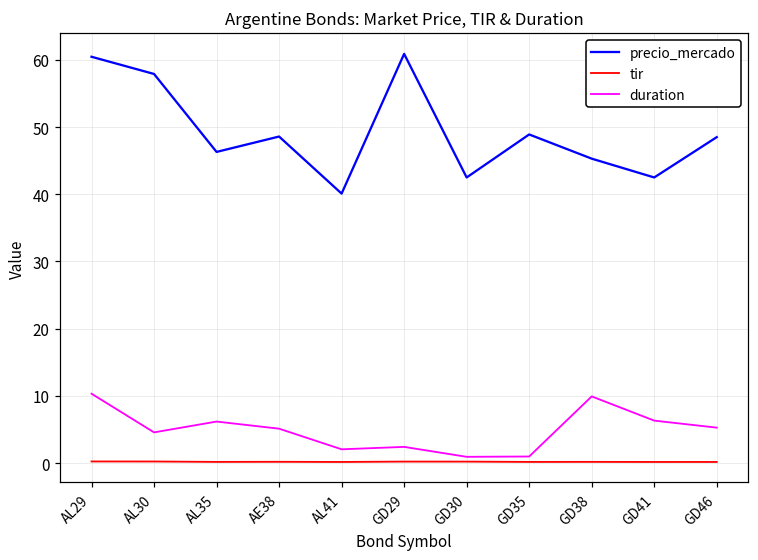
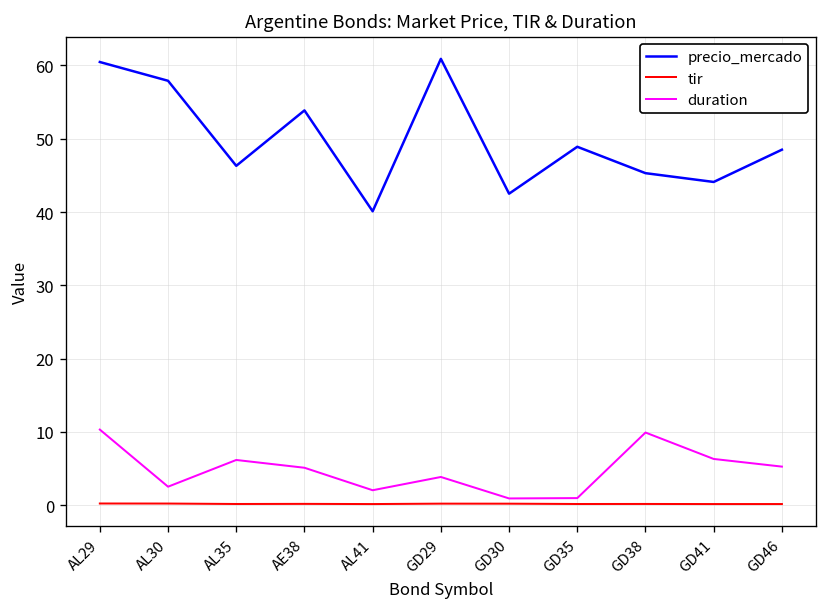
duration, AL30: 5 -> 3
precio_mercado, AE38: 49 -> 54
duration, GD29: 2 -> 4
precio_mercado, GD41: 43 -> 44
